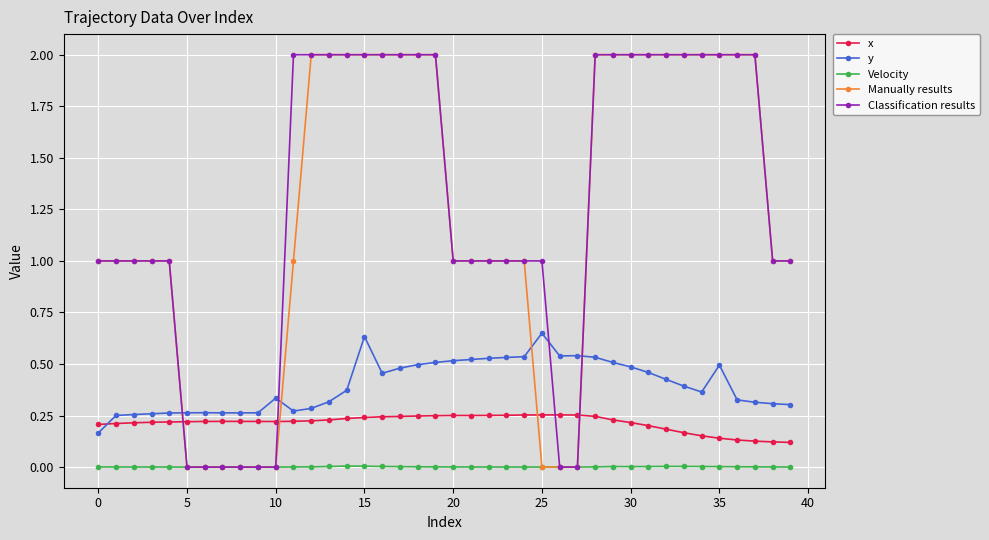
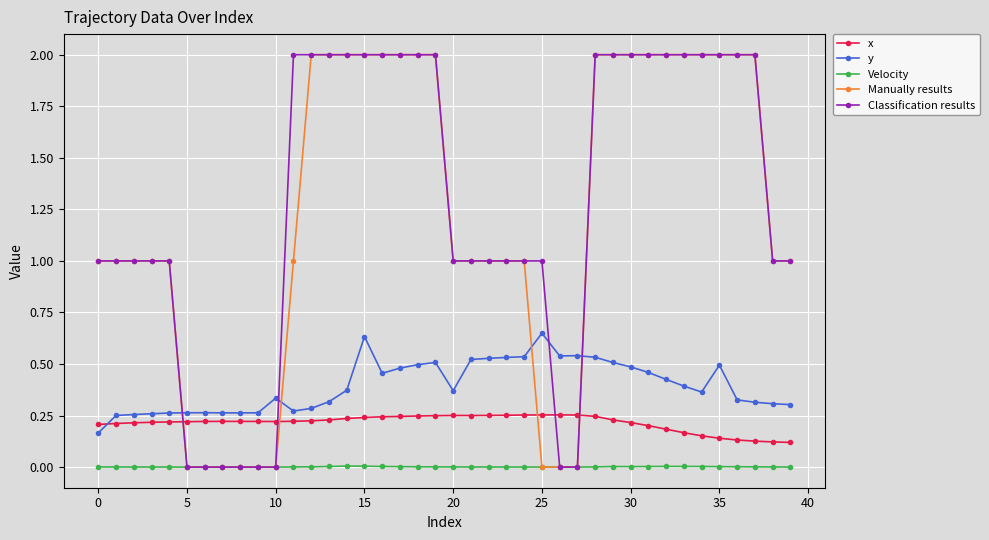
y, 20: 0.52 -> 0.37
